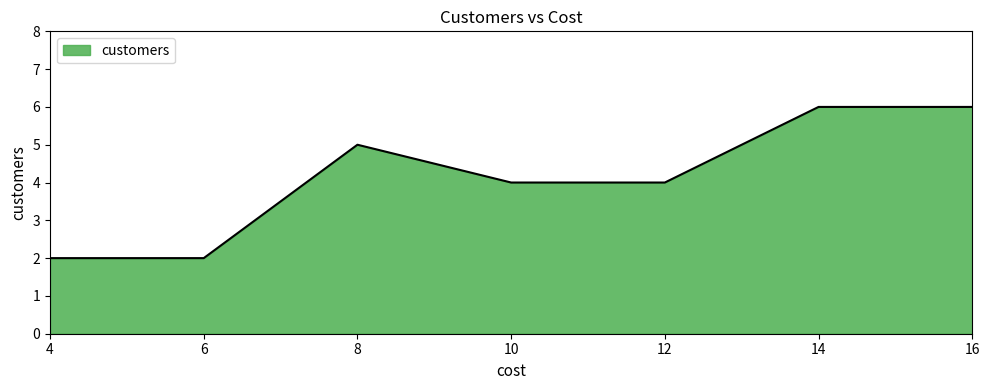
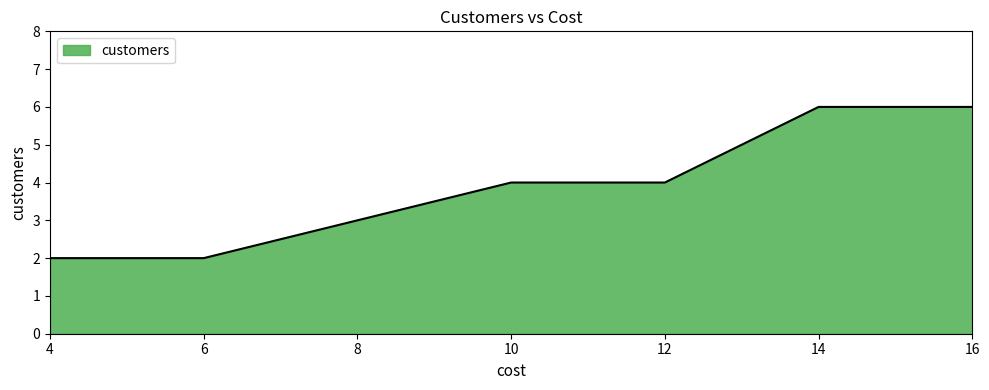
8: 5 -> 3
